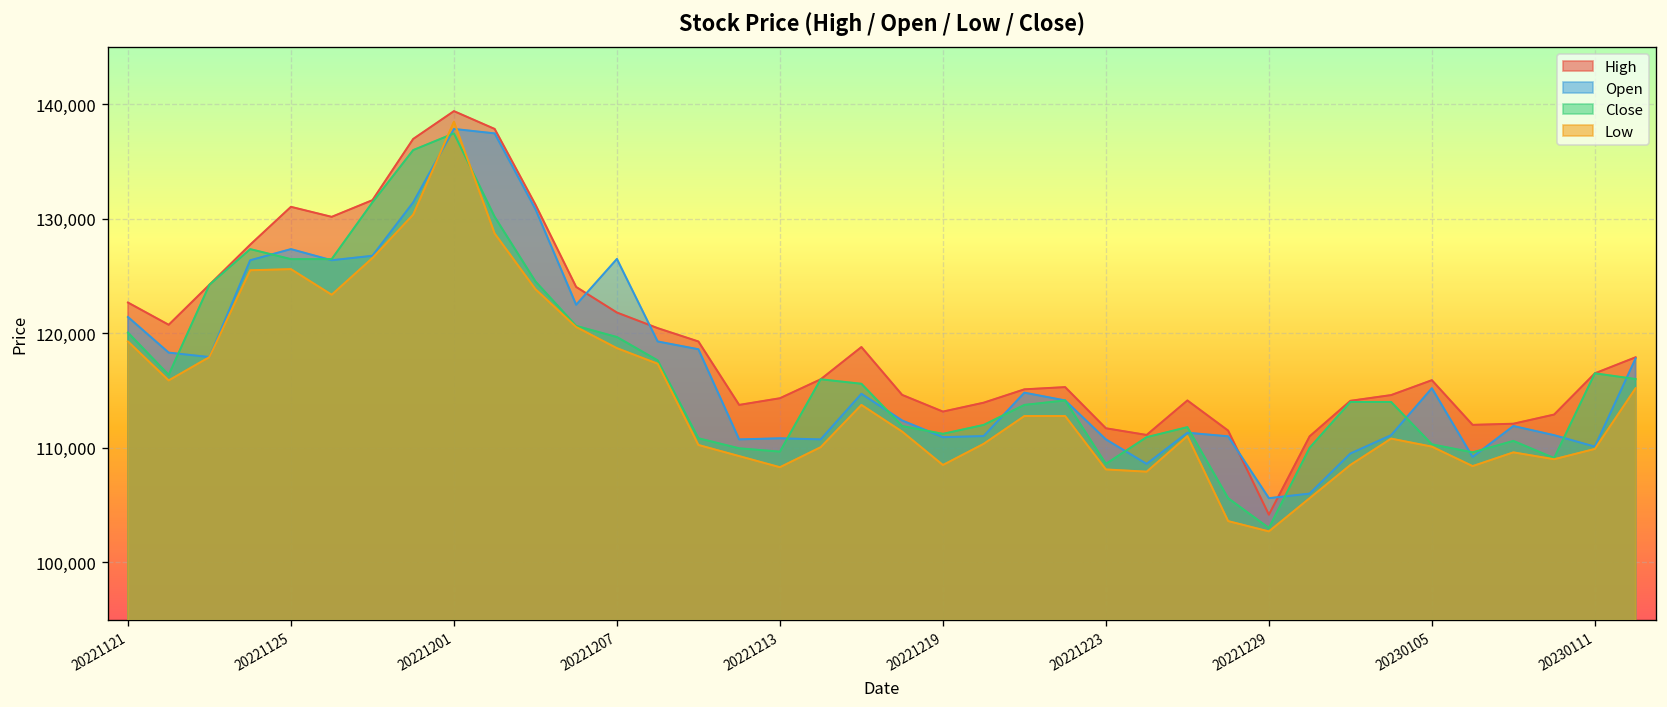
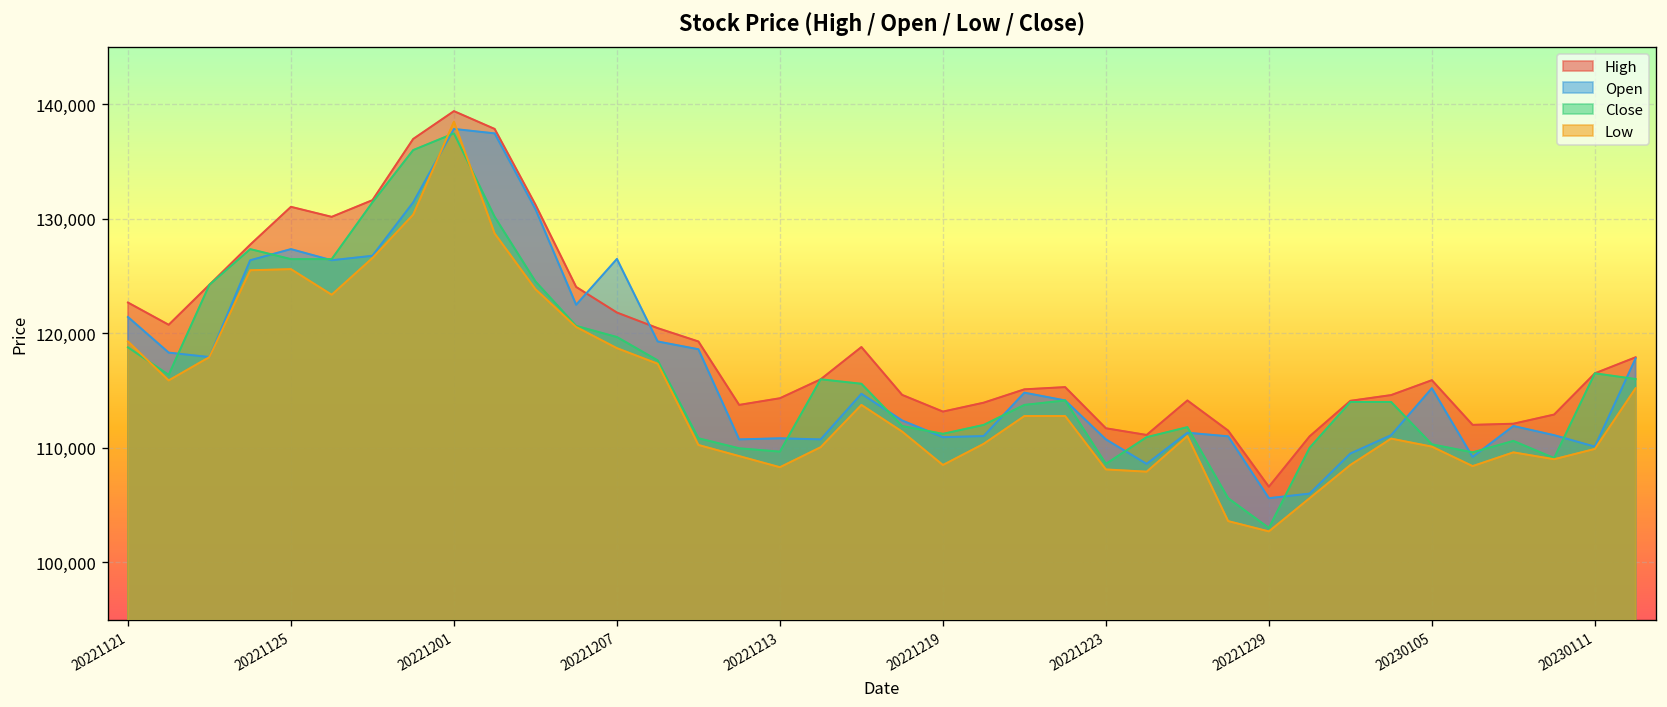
Close, 20221121: 120,000 -> 119,000
High, 20221229: 104,000 -> 107,000
